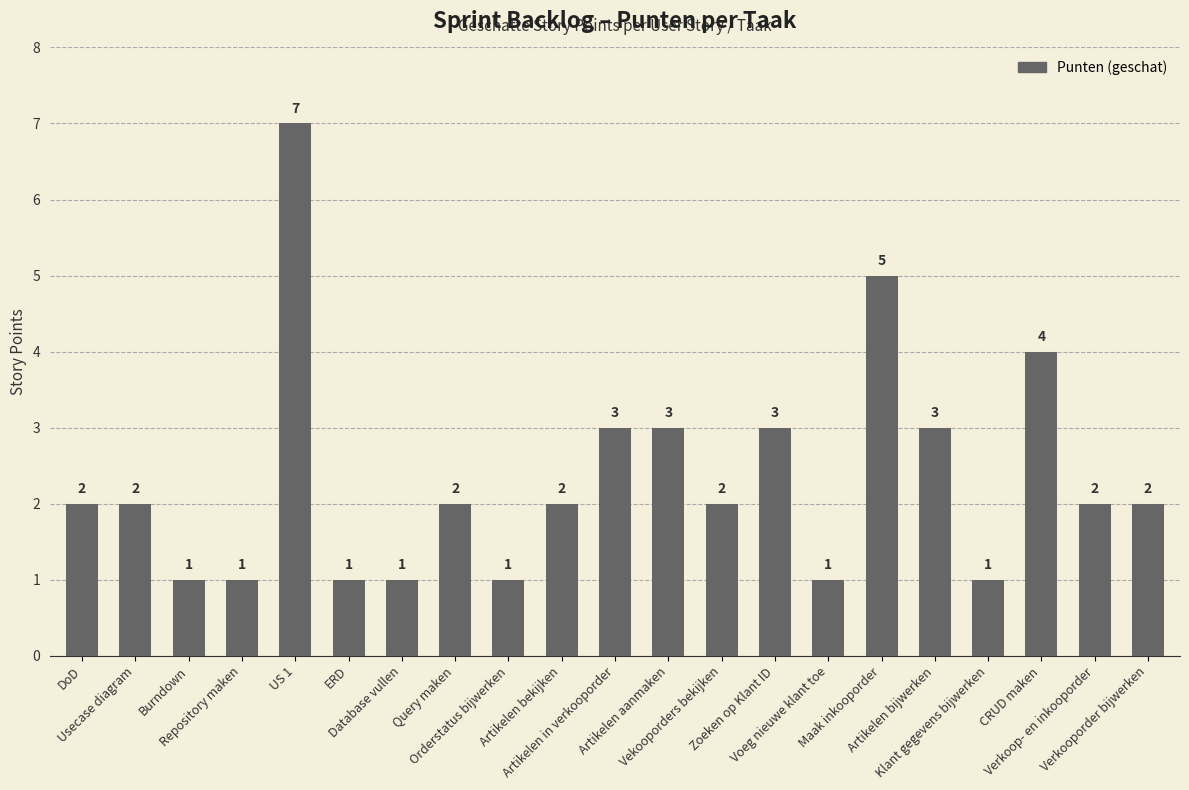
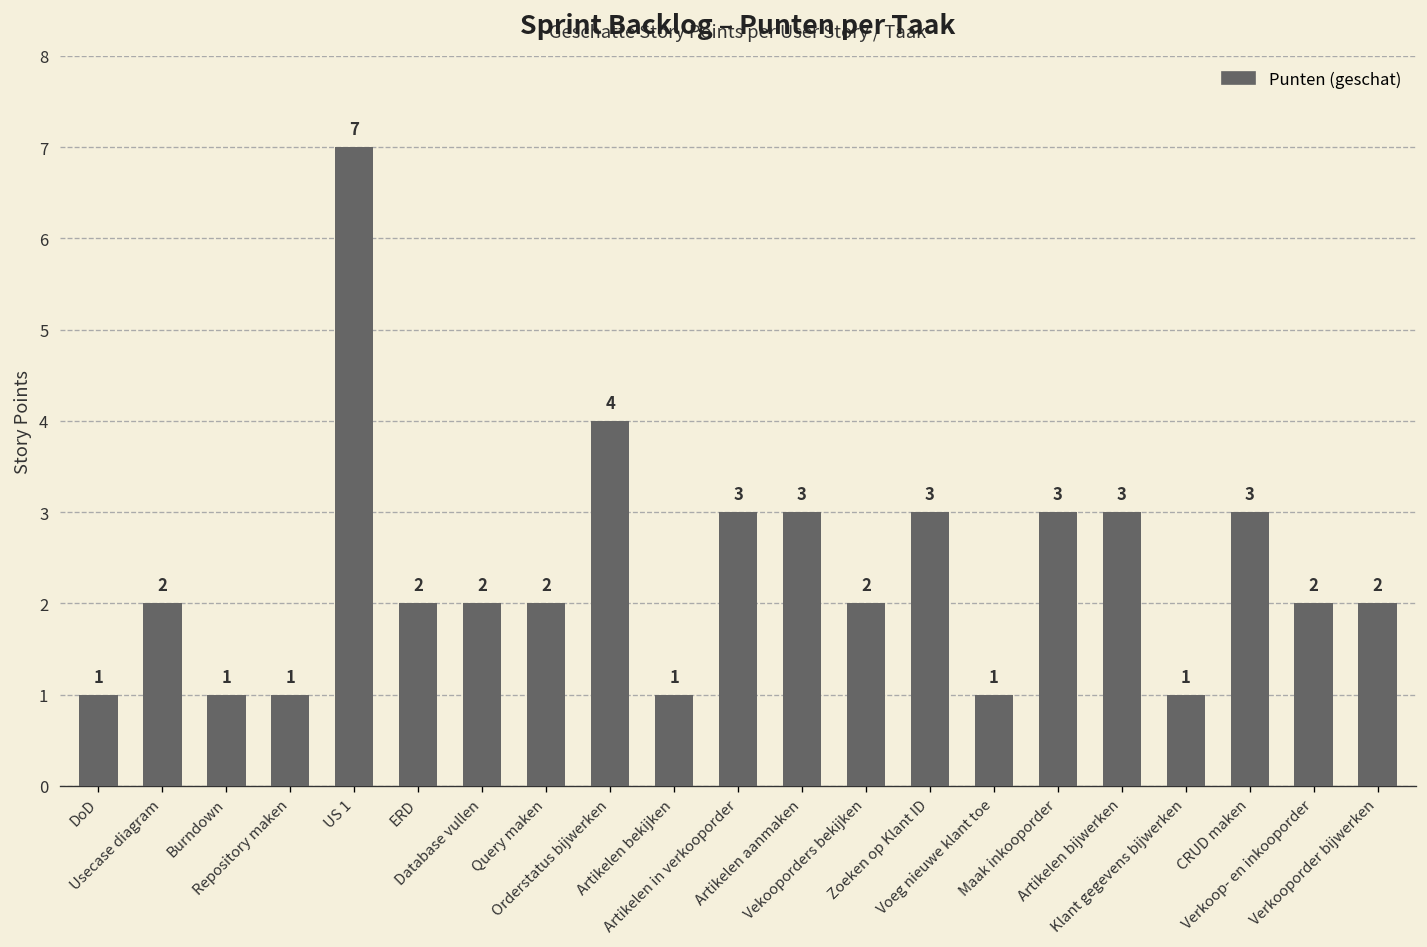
DoD: 2 -> 1
ERD: 1 -> 2
Database vullen: 1 -> 2
Orderstatus bijwerken: 1 -> 4
Artikelen bekijken: 2 -> 1
Maak inkooporder: 5 -> 3
CRUD maken: 4 -> 3
